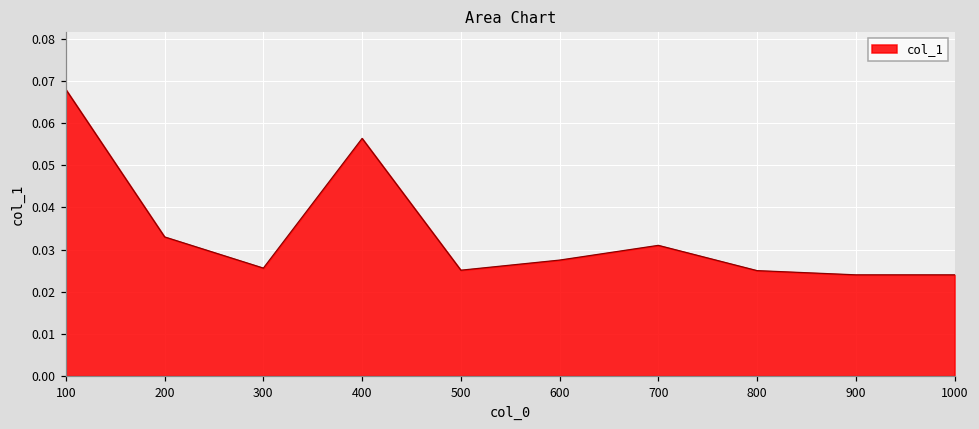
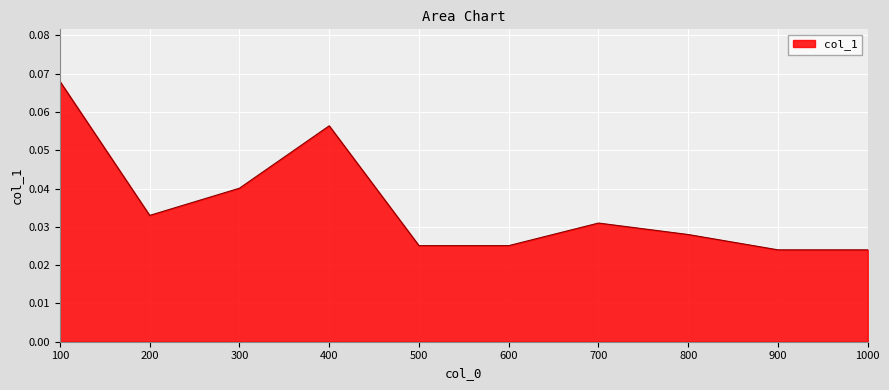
300: 0.026 -> 0.040
600: 0.028 -> 0.025
800: 0.025 -> 0.028
